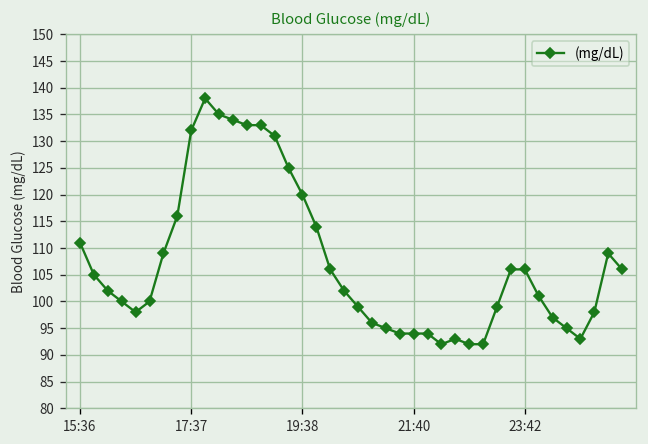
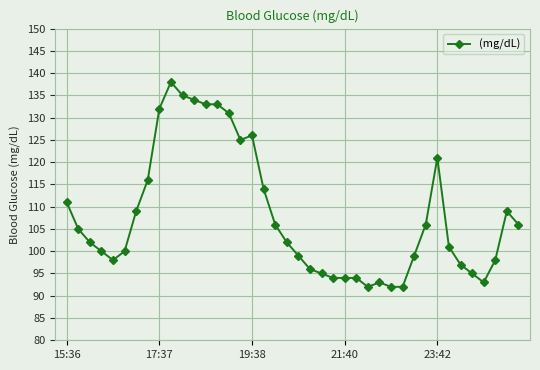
19:38: 120 -> 126
23:42: 106 -> 121
